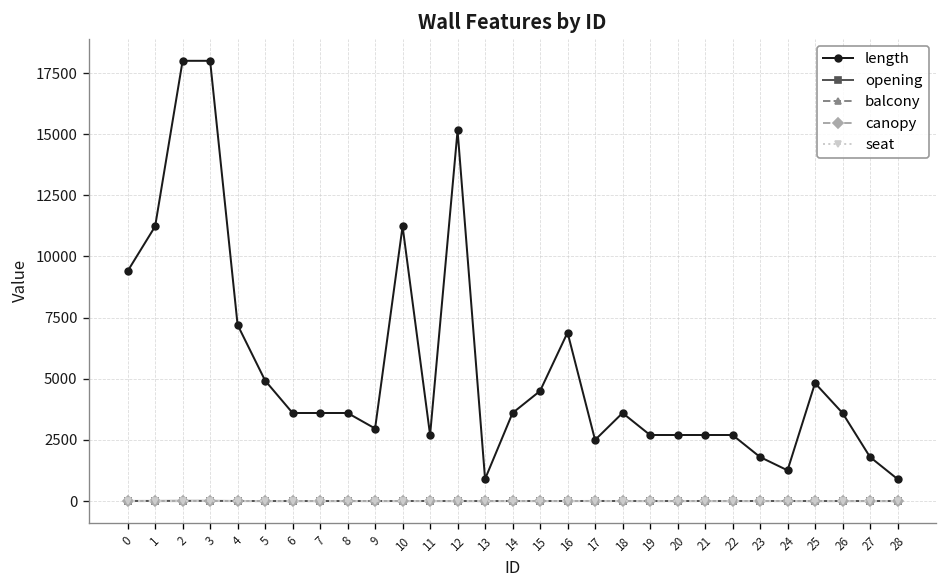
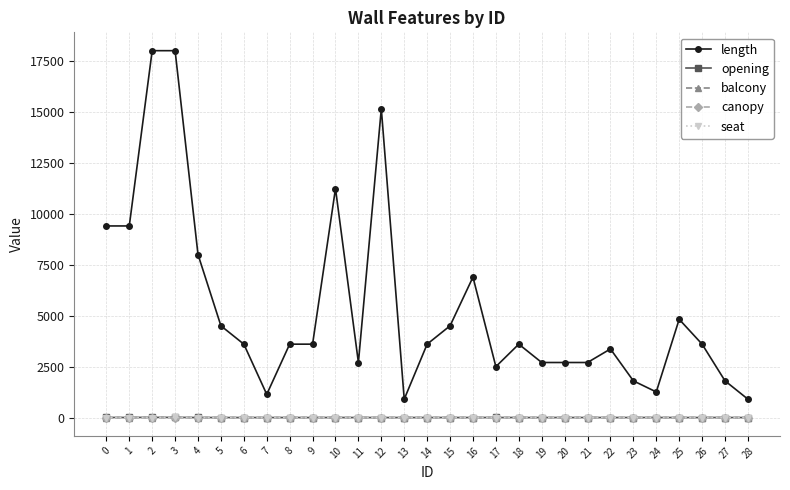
length, 1: 11200 -> 9400
length, 4: 7200 -> 8000
length, 5: 4900 -> 4500
length, 7: 3600 -> 1100
length, 9: 3000 -> 3600
length, 22: 2700 -> 3400
